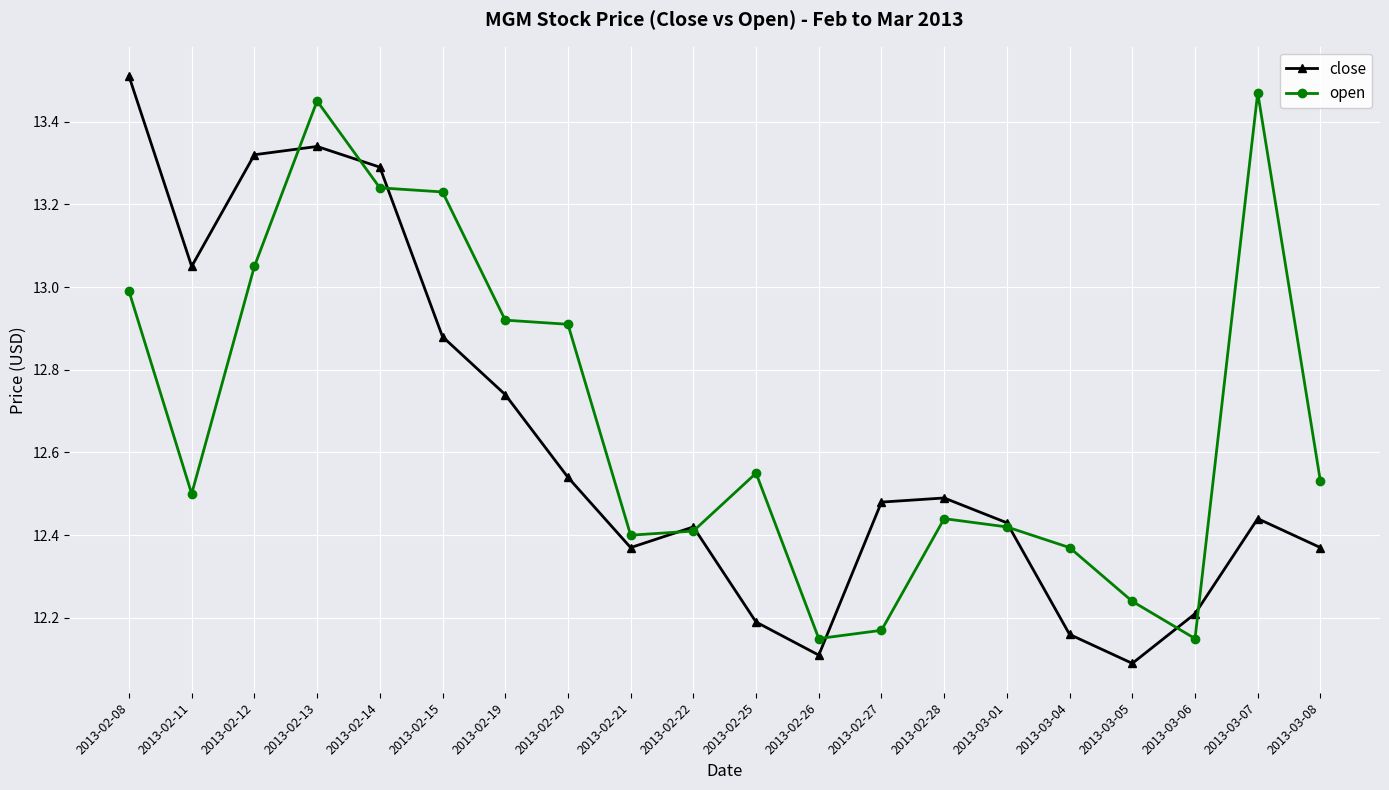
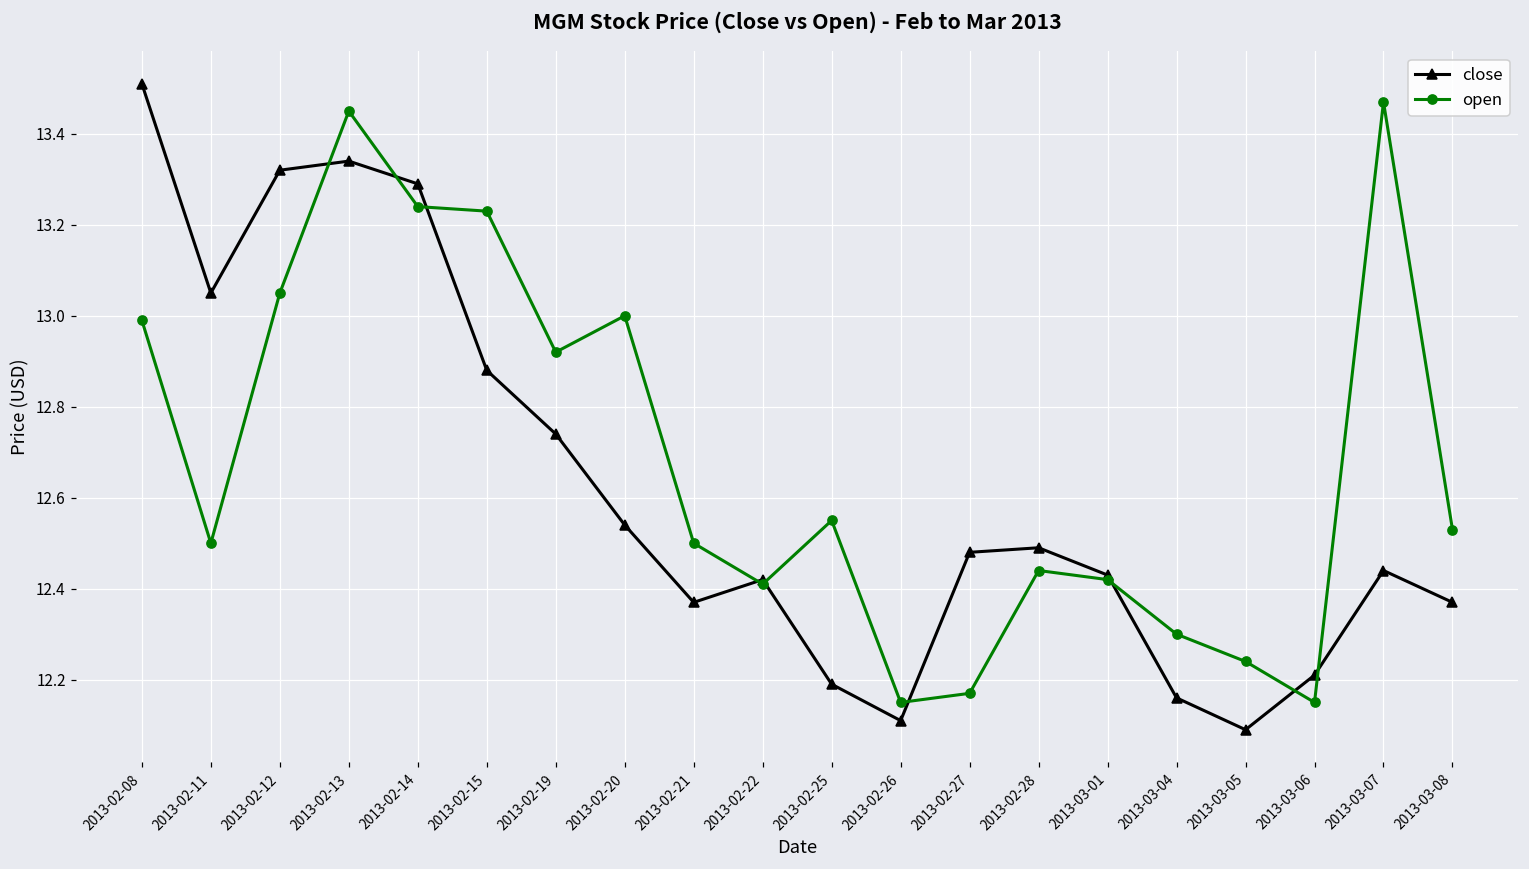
open, 2013-02-20: 12.91 -> 13.00
open, 2013-02-21: 12.4 -> 12.5
open, 2013-03-04: 12.37 -> 12.30
